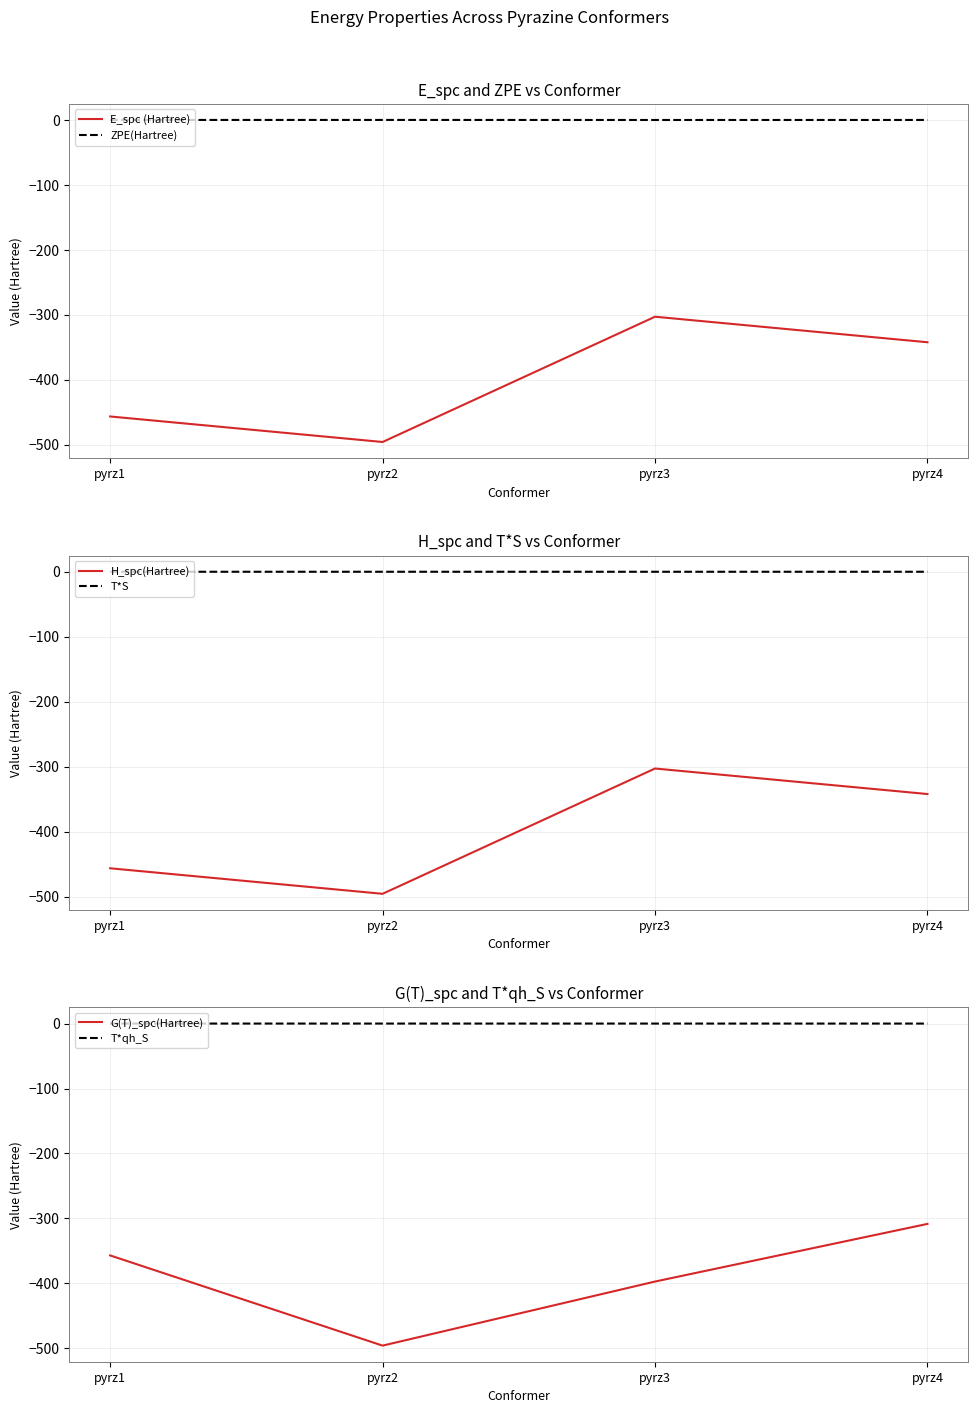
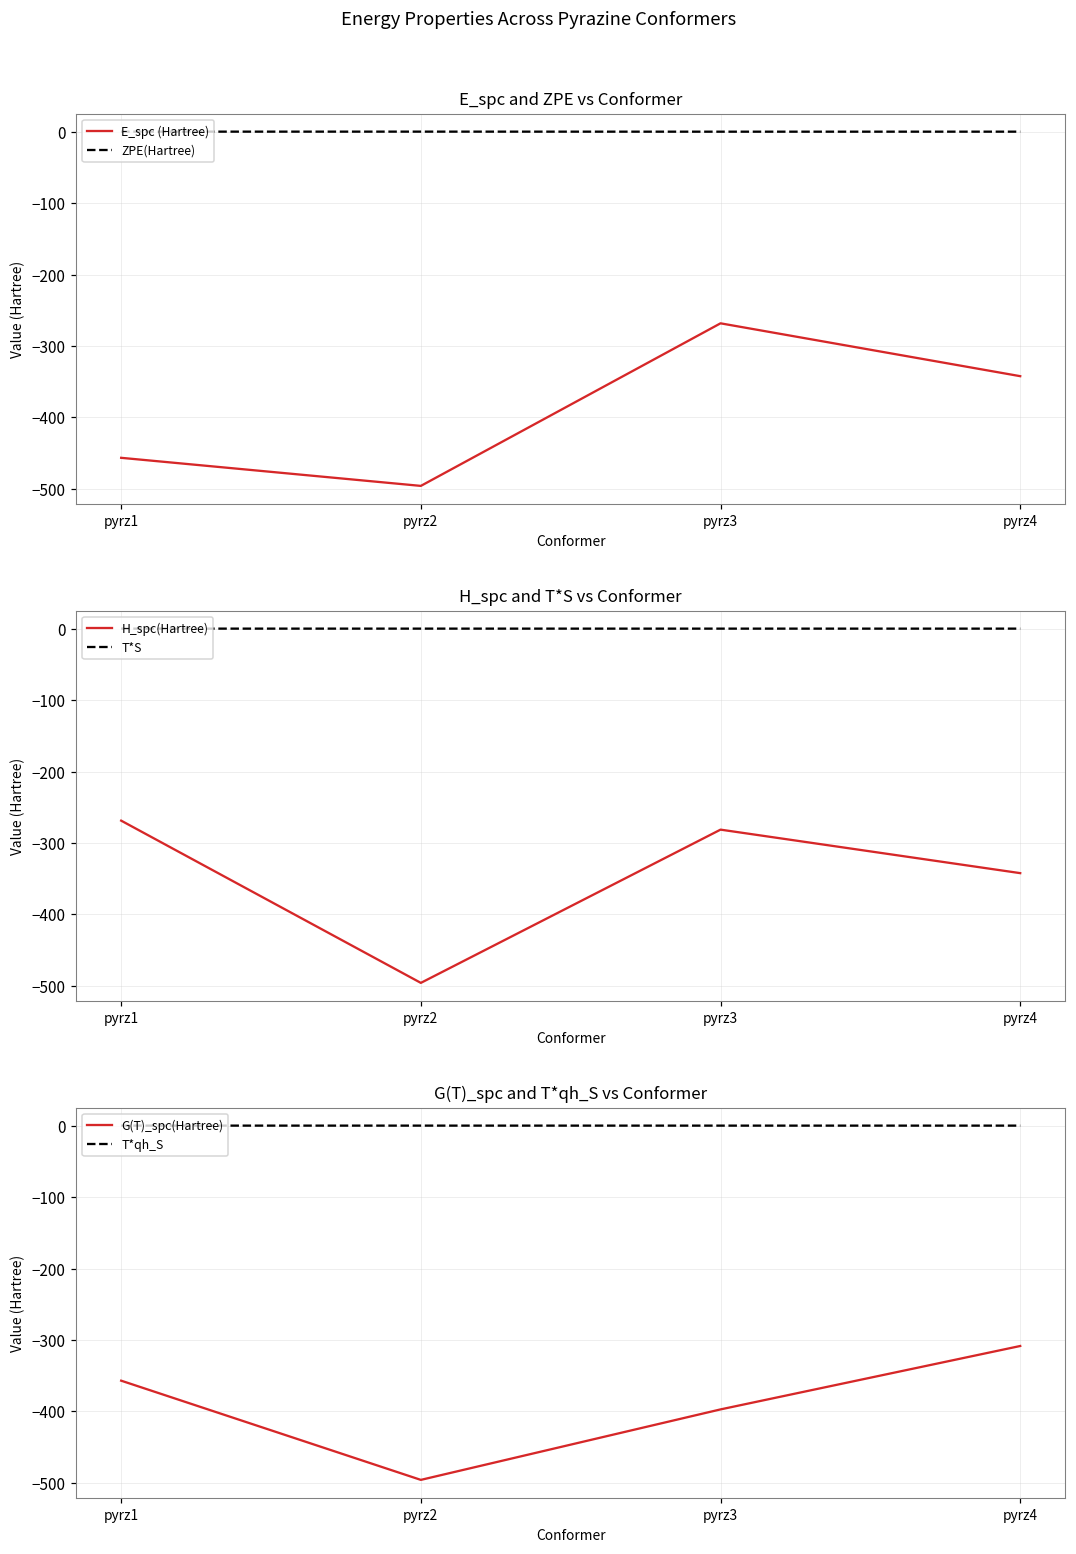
E_spc and ZPE vs Conformer, E_spc (Hartree), pyrz3: -300 -> -270
H_spc and T*S vs Conformer, H_spc(Hartree), pyrz1: -460 -> -270
H_spc and T*S vs Conformer, H_spc(Hartree), pyrz3: -300 -> -280
